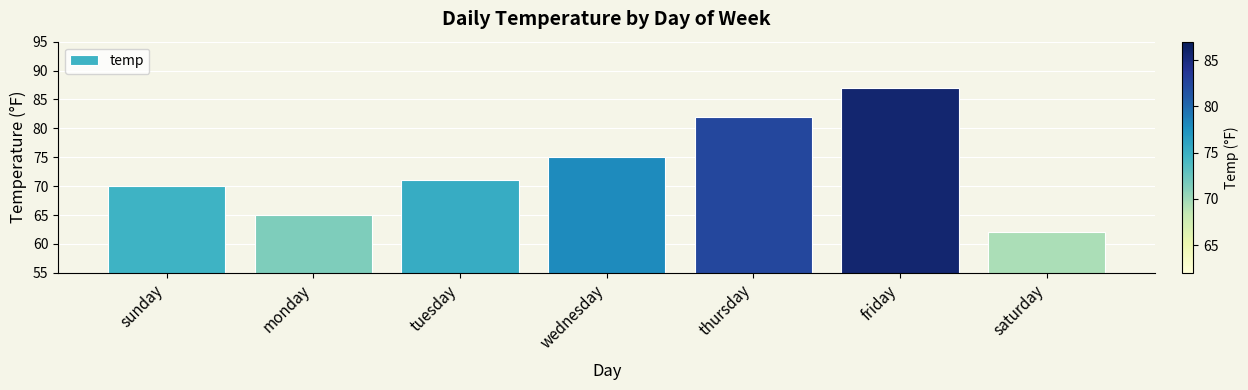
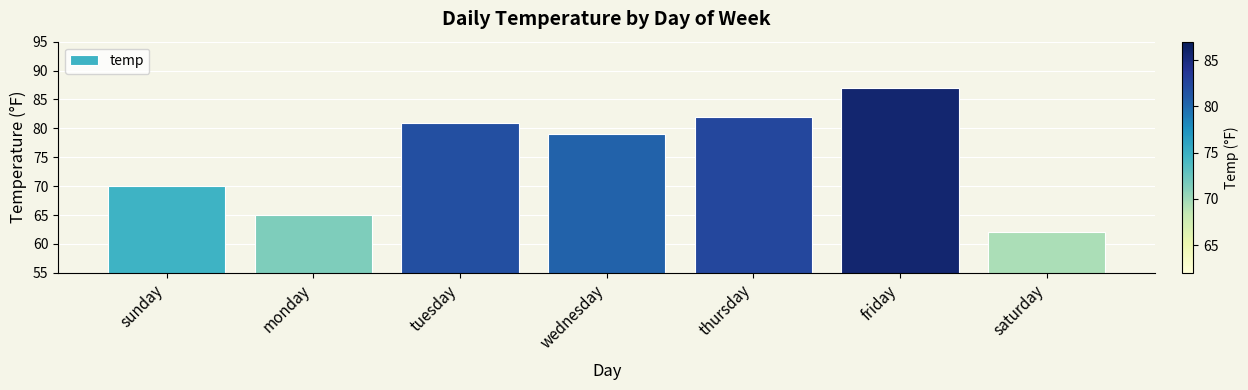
tuesday: 71 -> 81
wednesday: 75 -> 79
